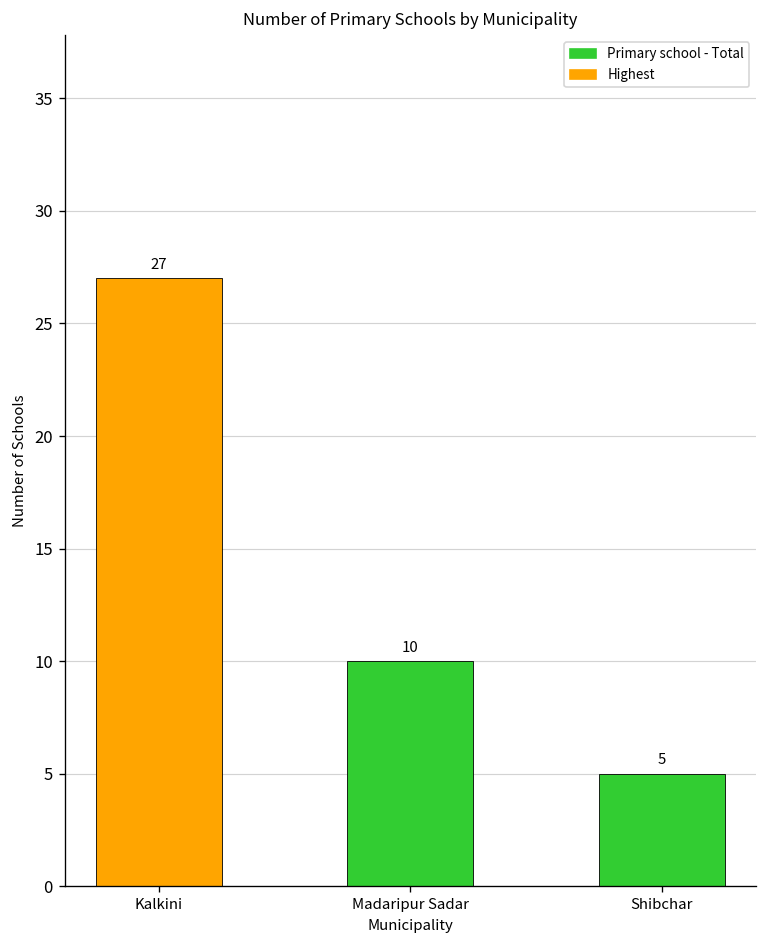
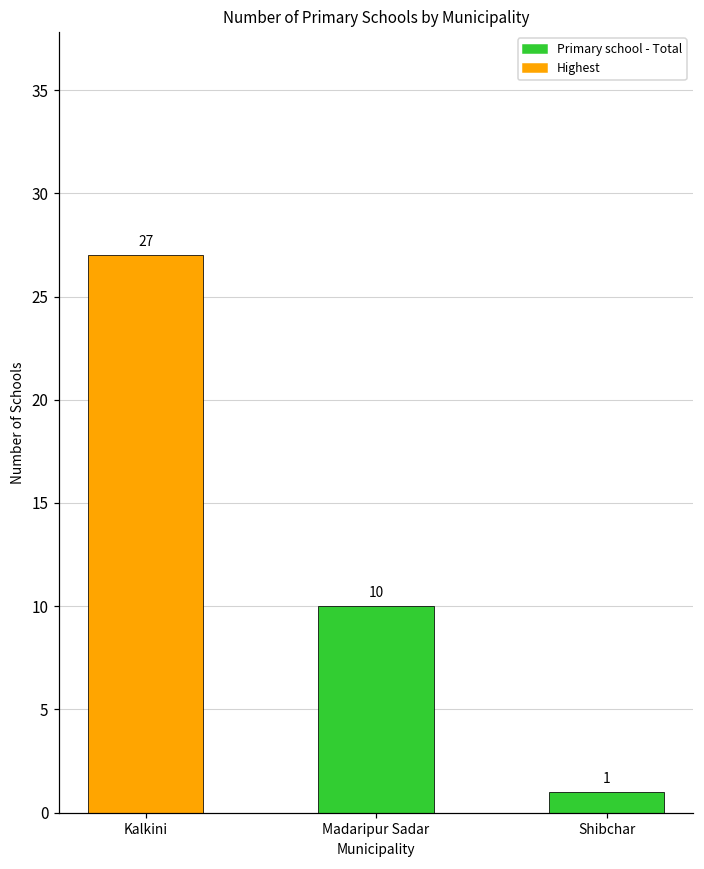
Shibchar: 5 -> 1
